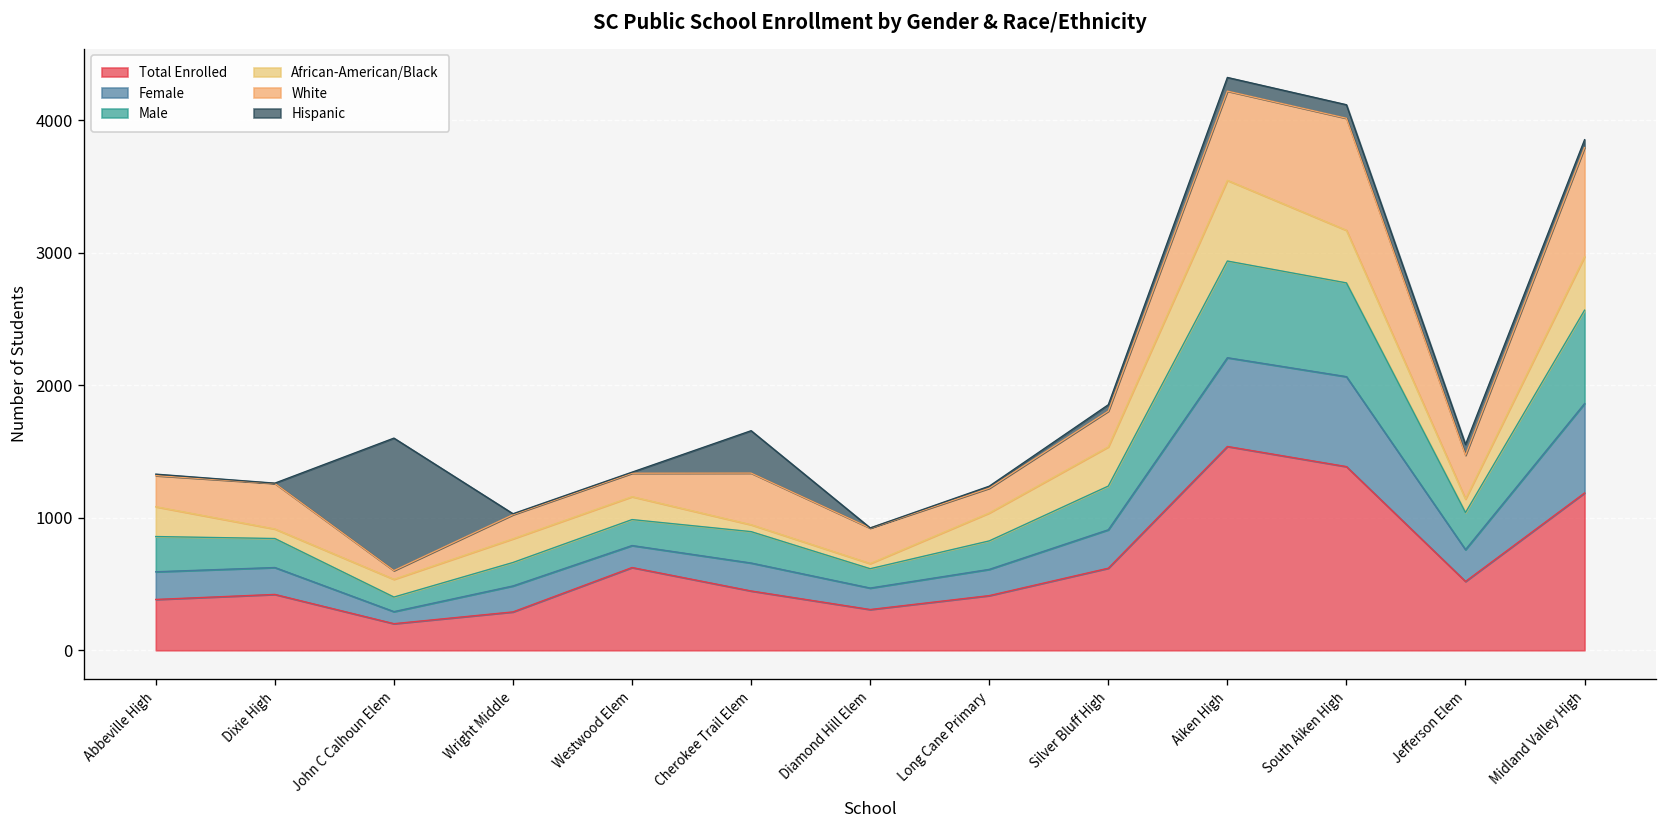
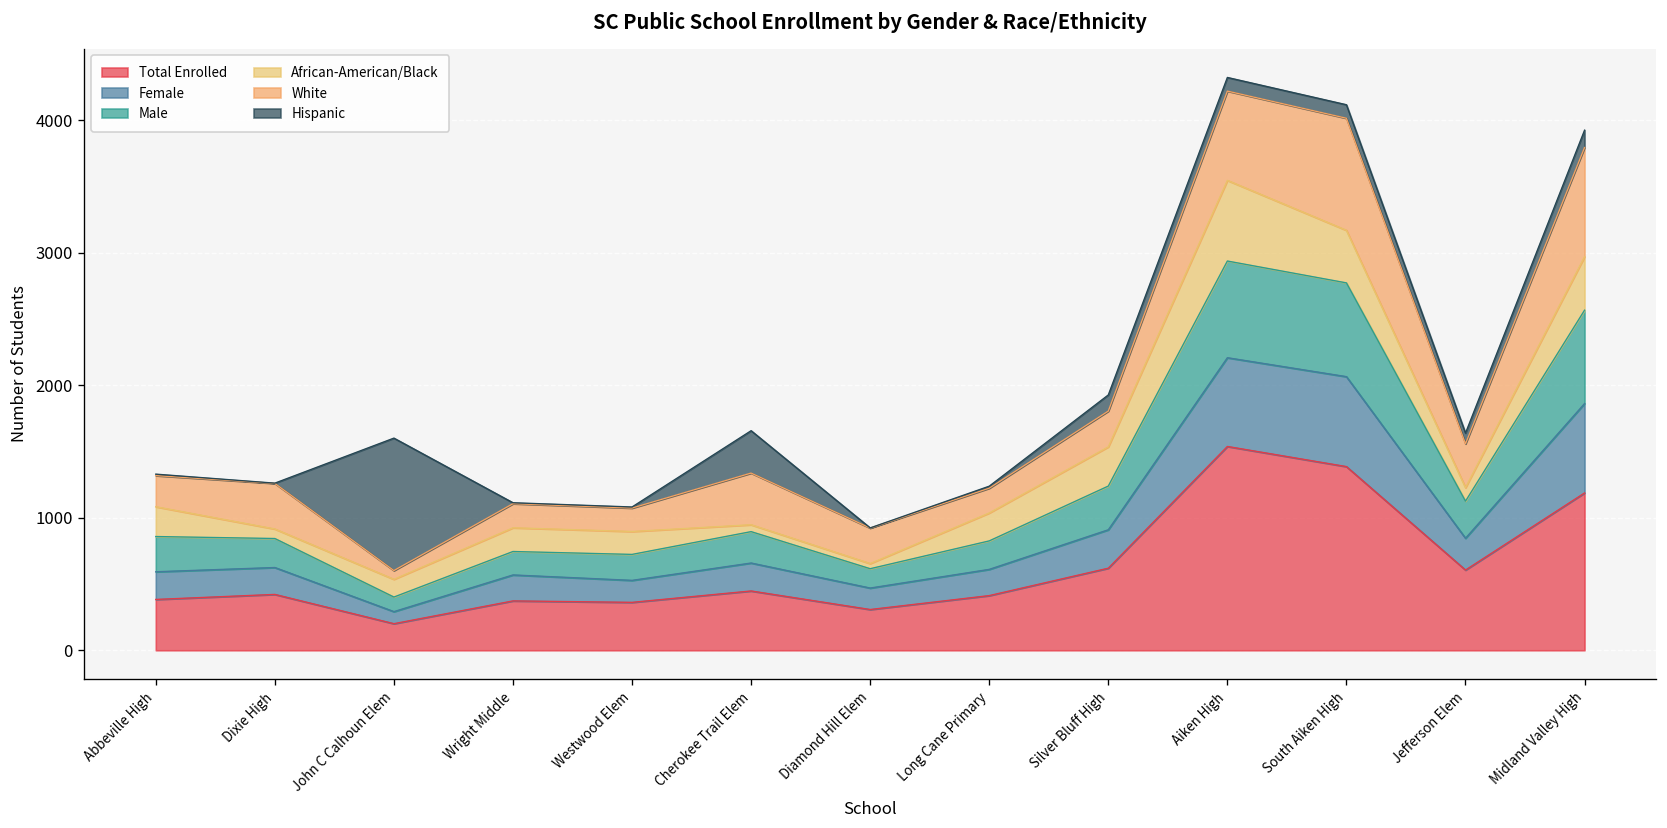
Total Enrolled, Wright Middle: 290 -> 370
Total Enrolled, Westwood Elem: 630 -> 360
Hispanic, Silver Bluff High: 50 -> 120
Total Enrolled, Jefferson Elem: 520 -> 610
Hispanic, Midland Valley High: 60 -> 130
